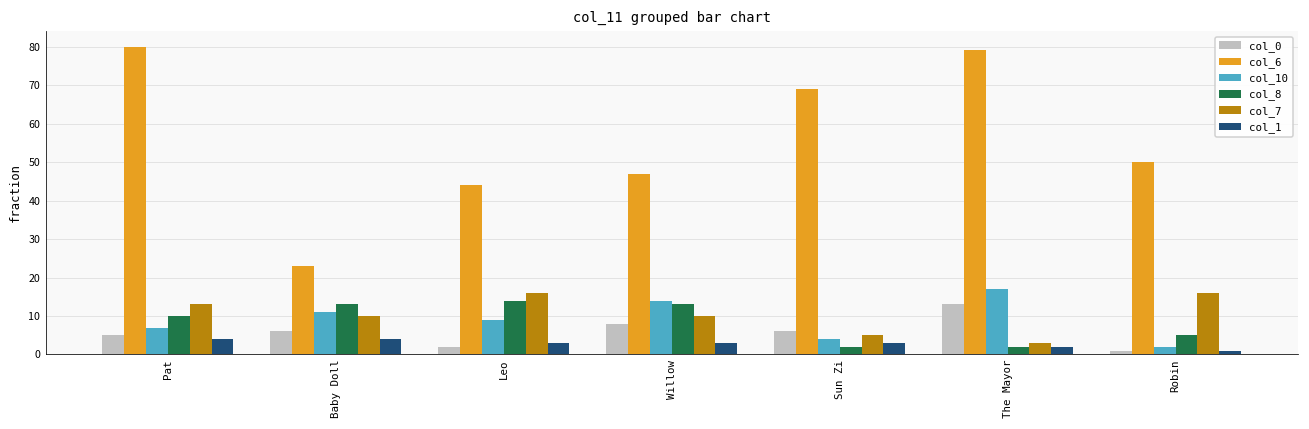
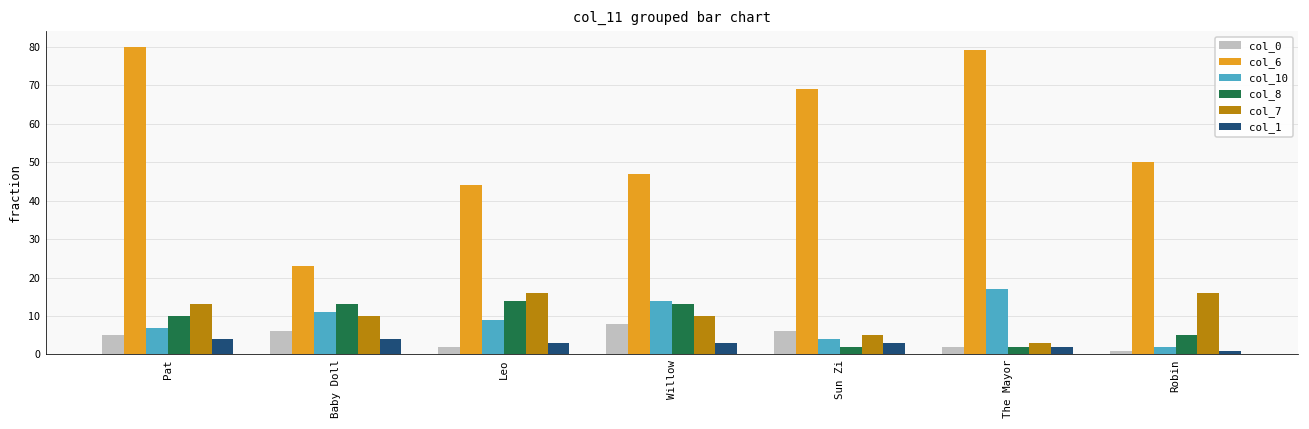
col_0, The Mayor: 13 -> 2
